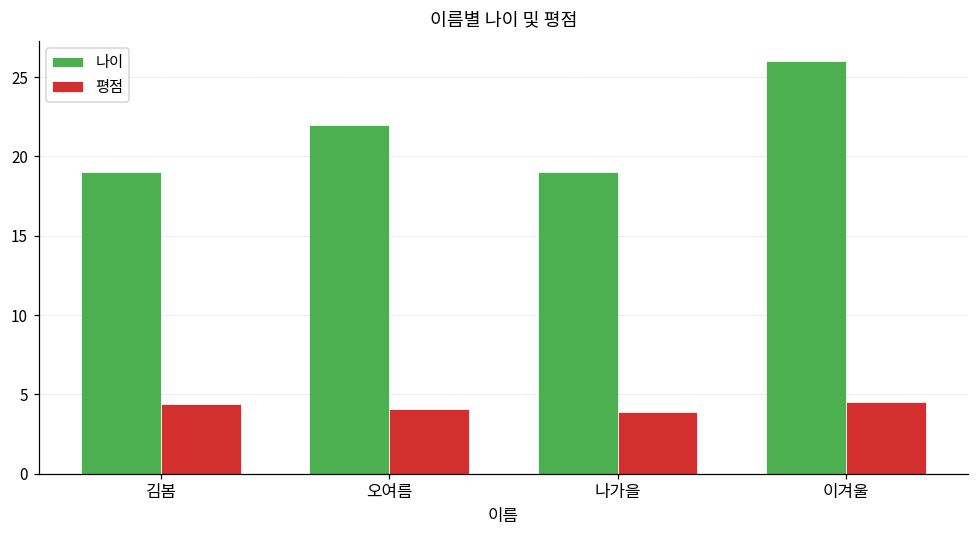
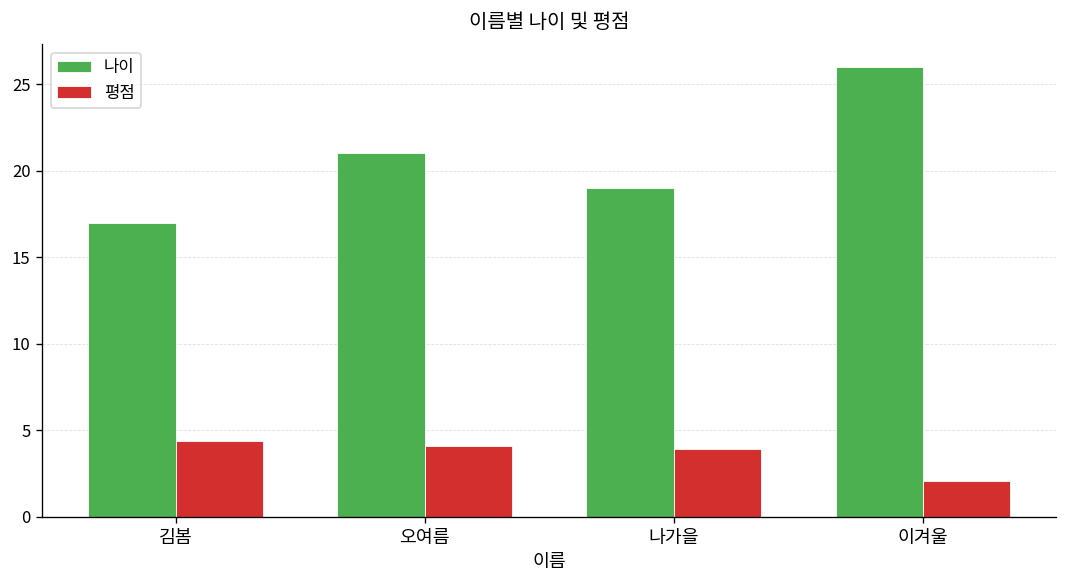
나이, 김봄: 19 -> 17
나이, 오여름: 22 -> 21
평점, 이겨울: 4.5 -> 2.1
